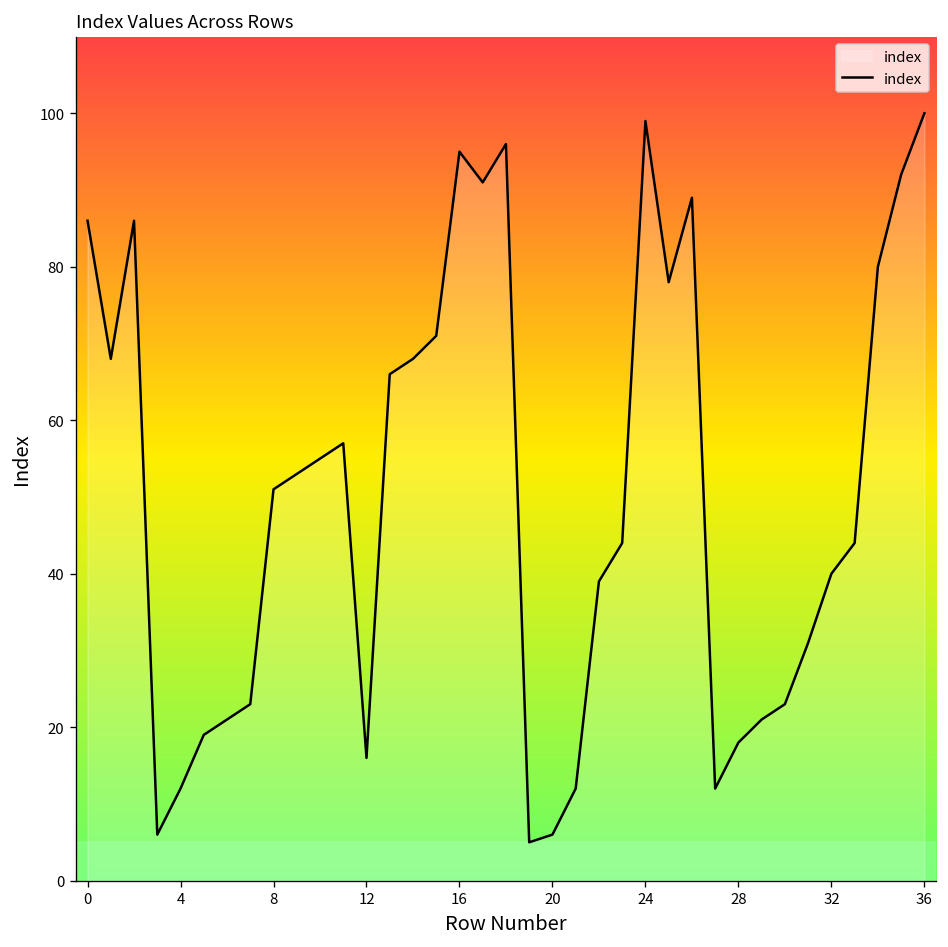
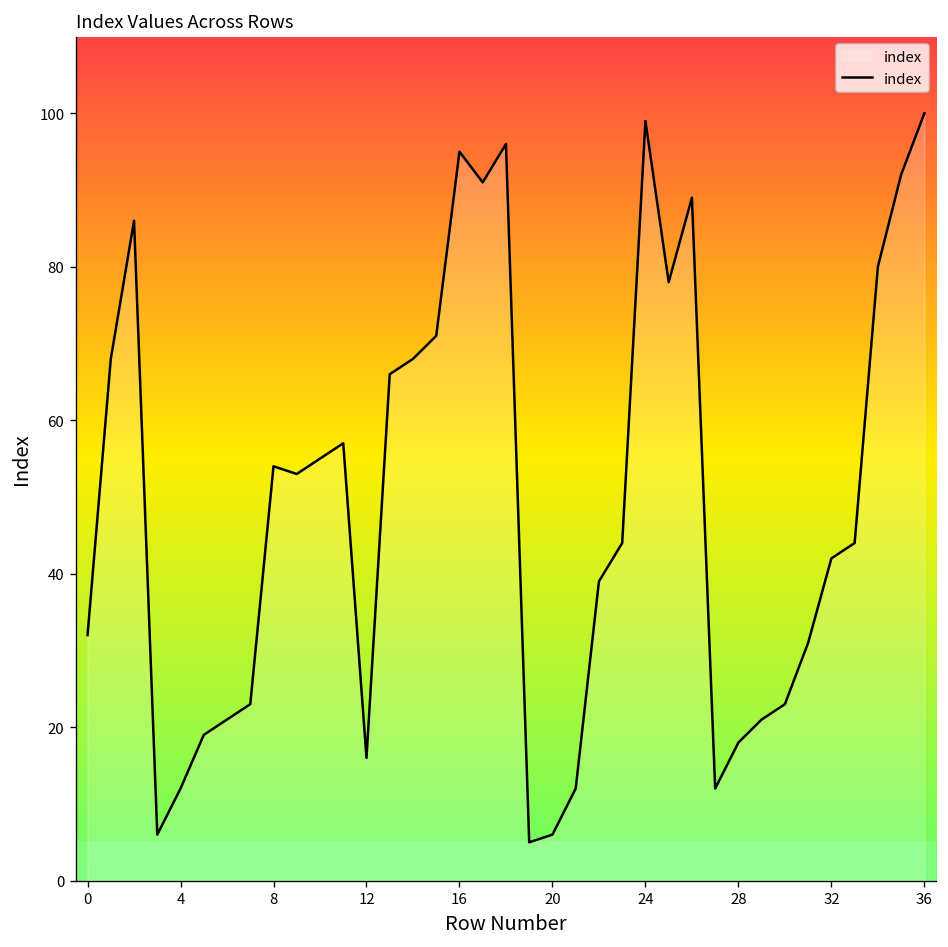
0: 86 -> 32
8: 51 -> 54
32: 40 -> 42
